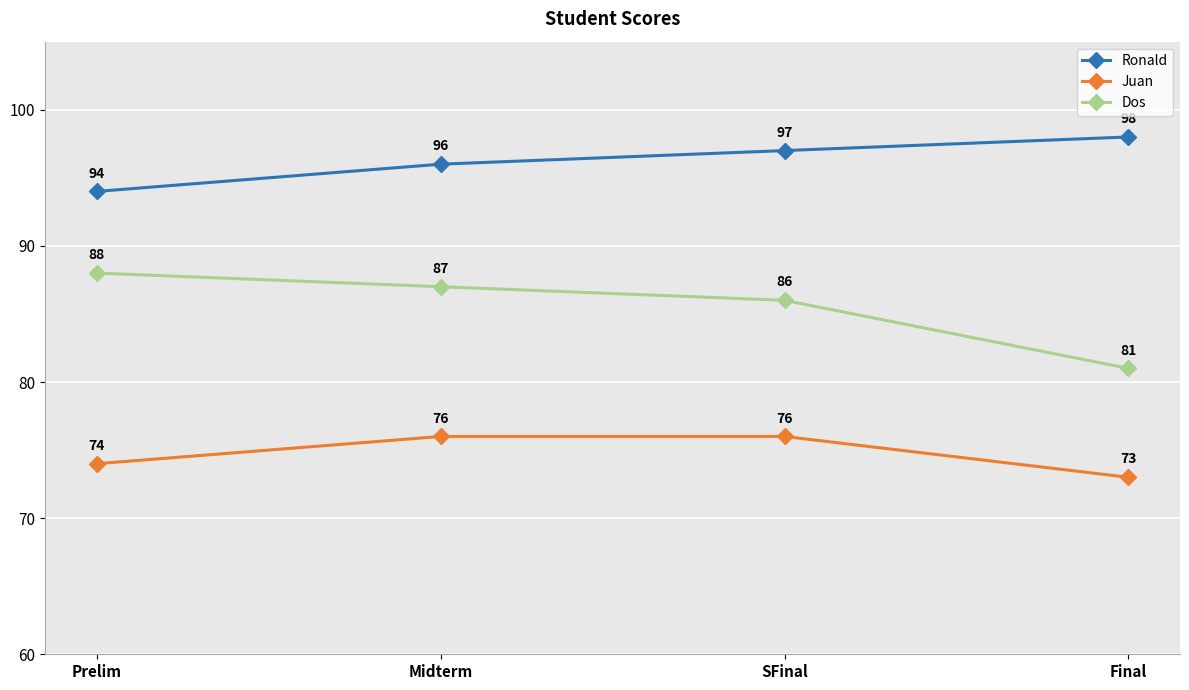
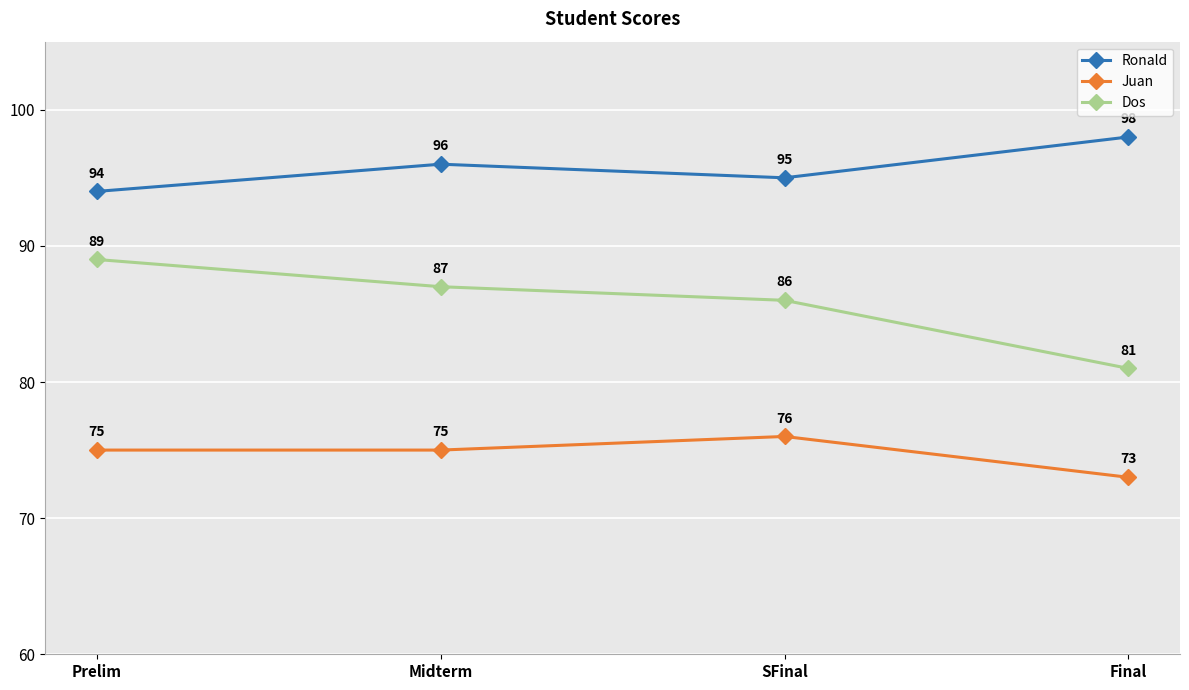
Juan, Prelim: 74 -> 75
Dos, Prelim: 88 -> 89
Juan, Midterm: 76 -> 75
Ronald, SFinal: 97 -> 95
